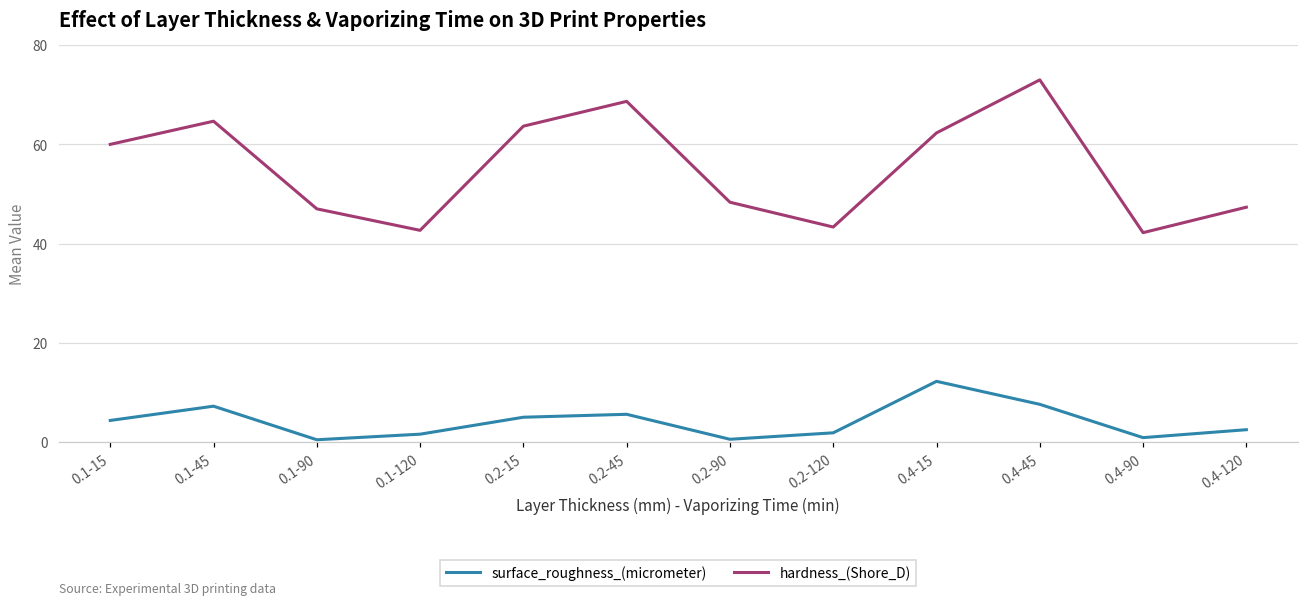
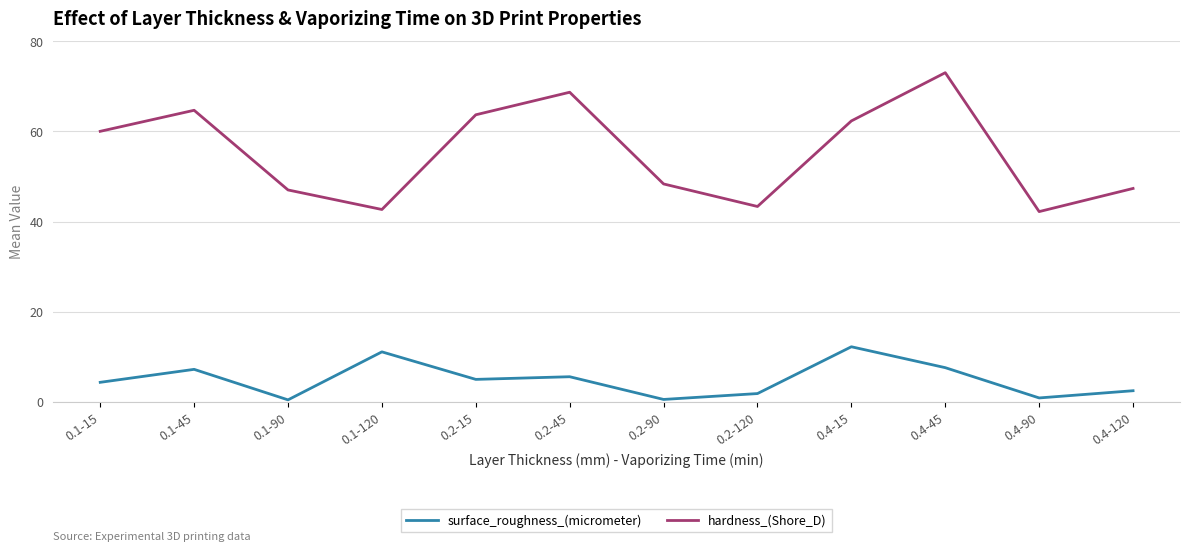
surface_roughness_(micrometer), 0.1-120: 2 -> 11
